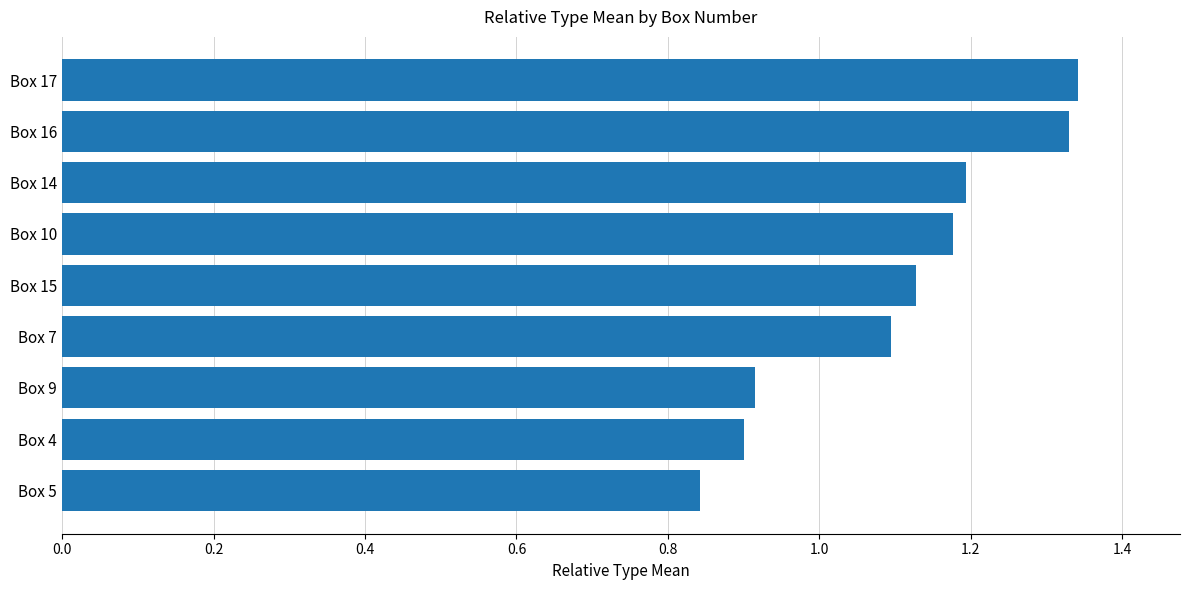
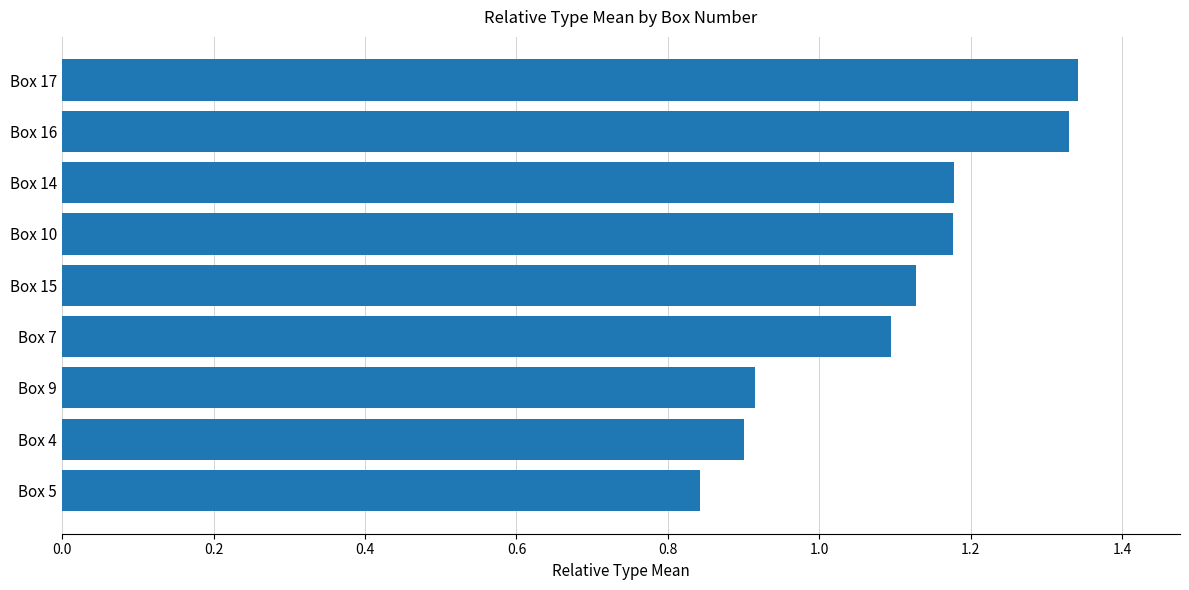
Box 14: 1.19 -> 1.18
